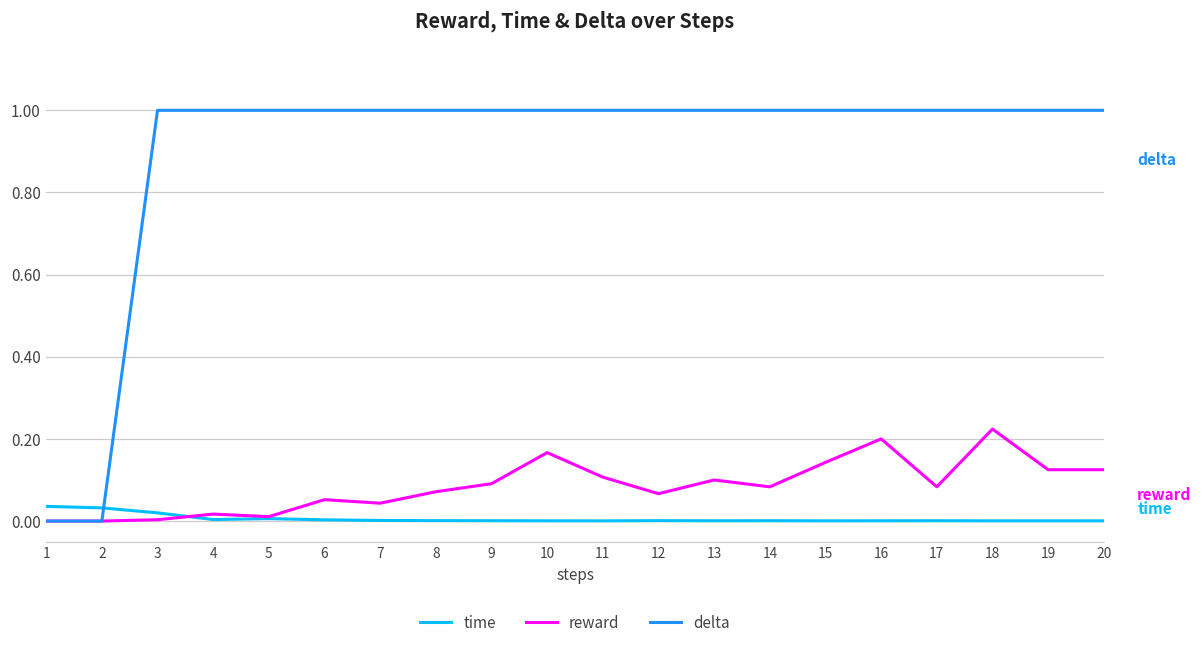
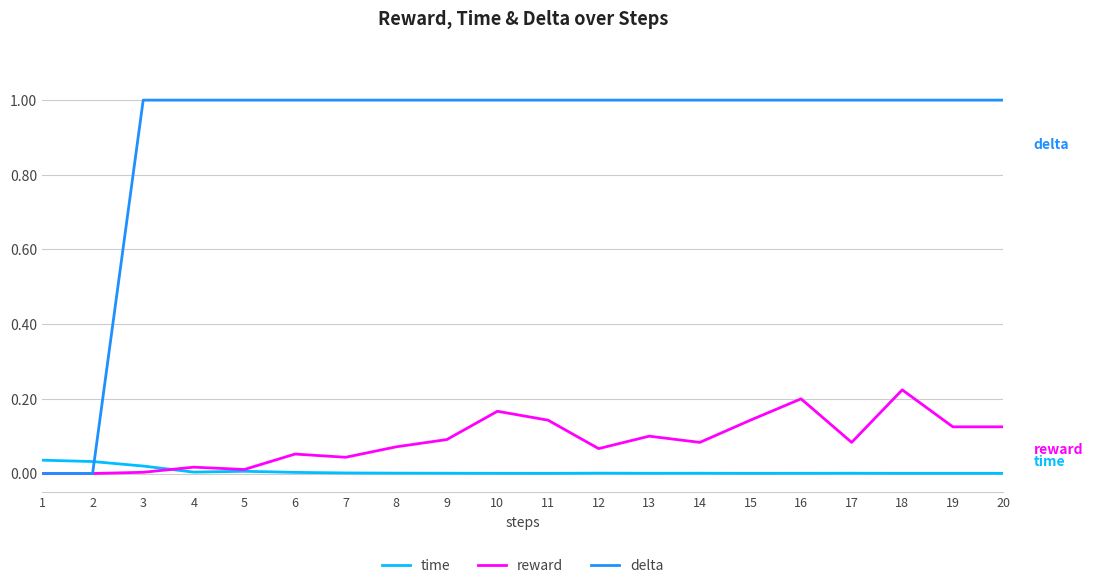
reward, 11: 0.11 -> 0.14
